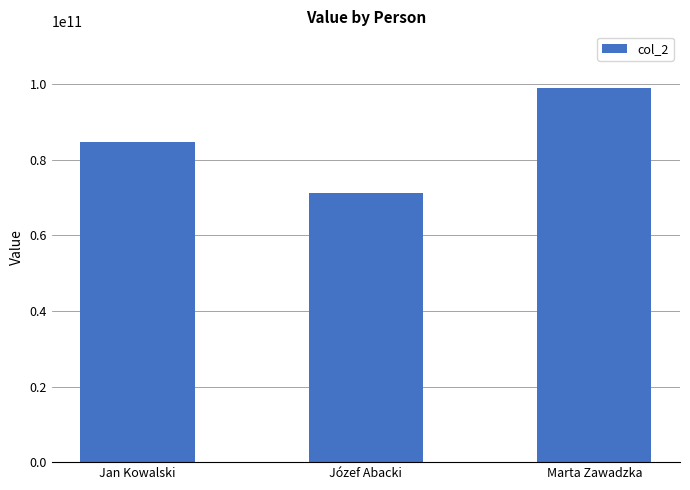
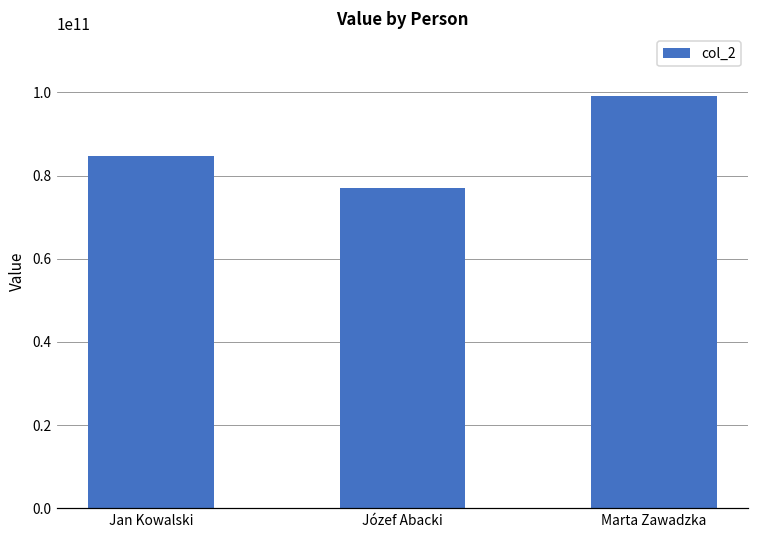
Józef Abacki: 71000000000 -> 77000000000
